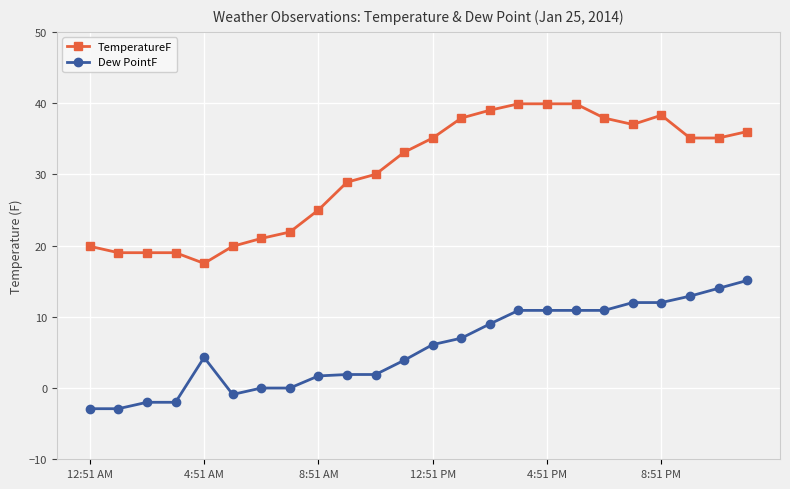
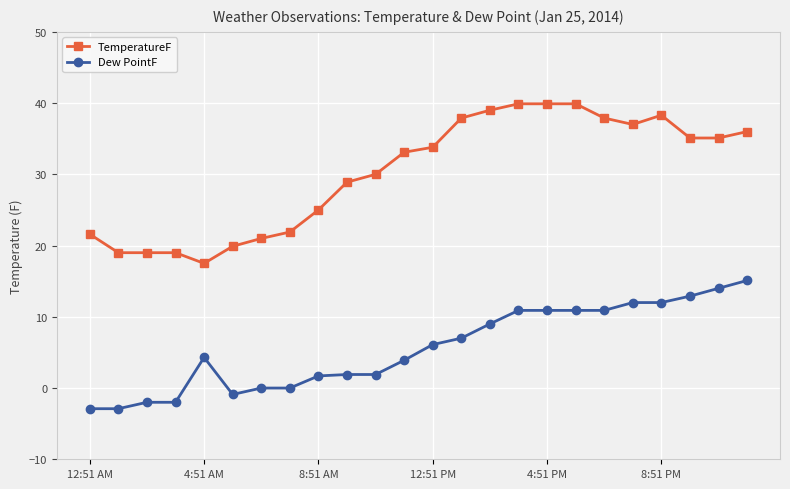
TemperatureF, 12:51 AM: 20 -> 22
TemperatureF, 12:51 PM: 35 -> 34
